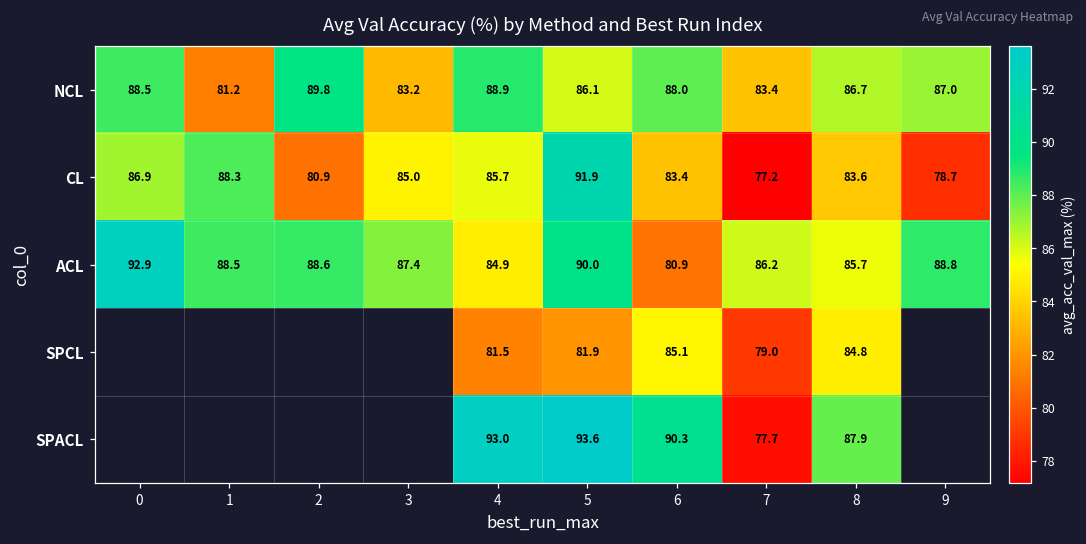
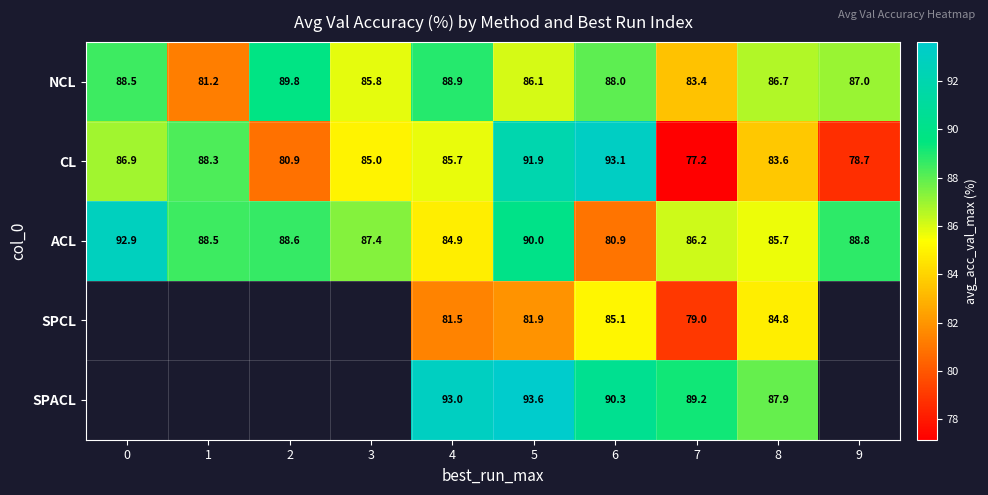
NCL, 3: 83.2 -> 85.8
CL, 6: 83.4 -> 93.1
SPACL, 7: 77.7 -> 89.2
